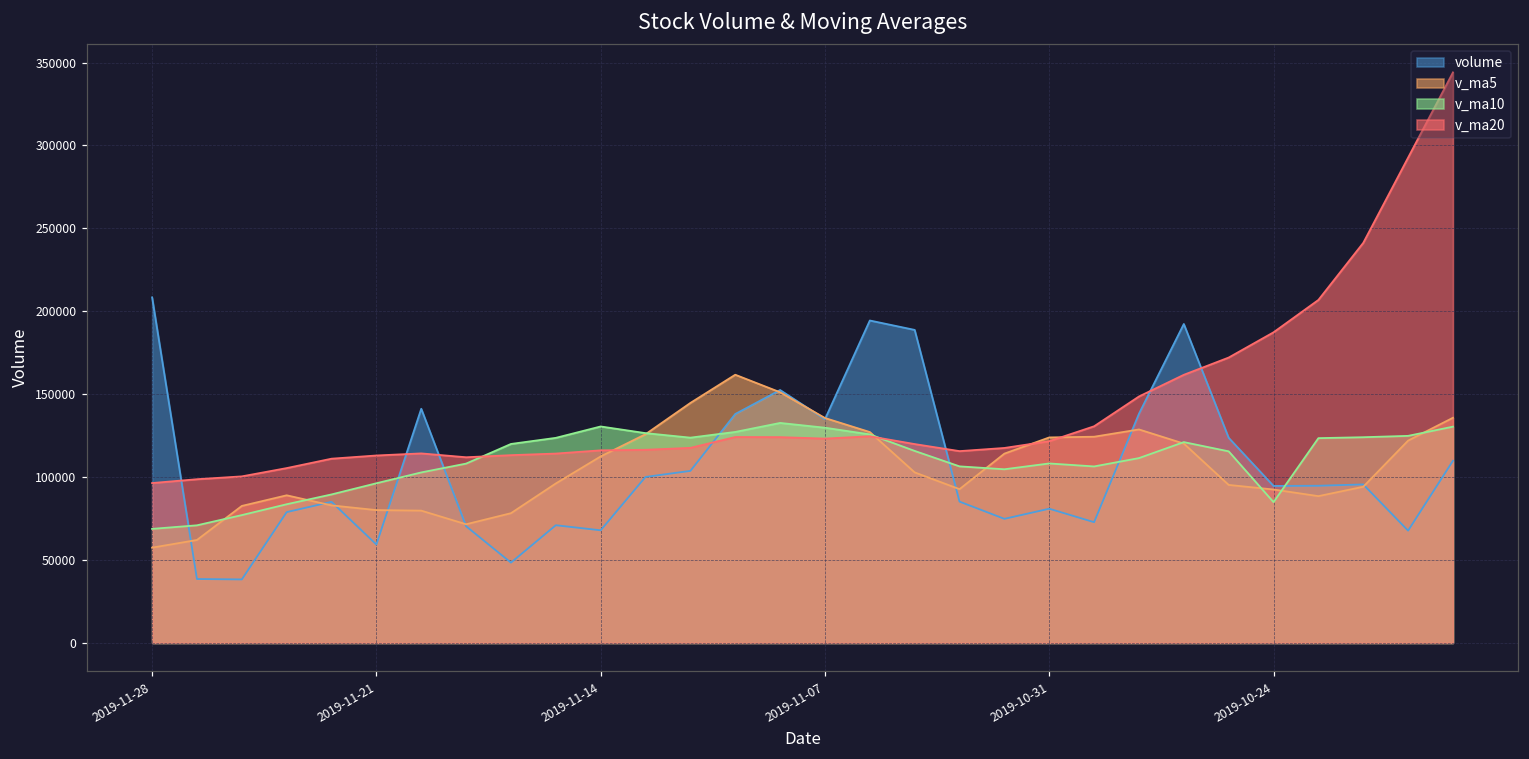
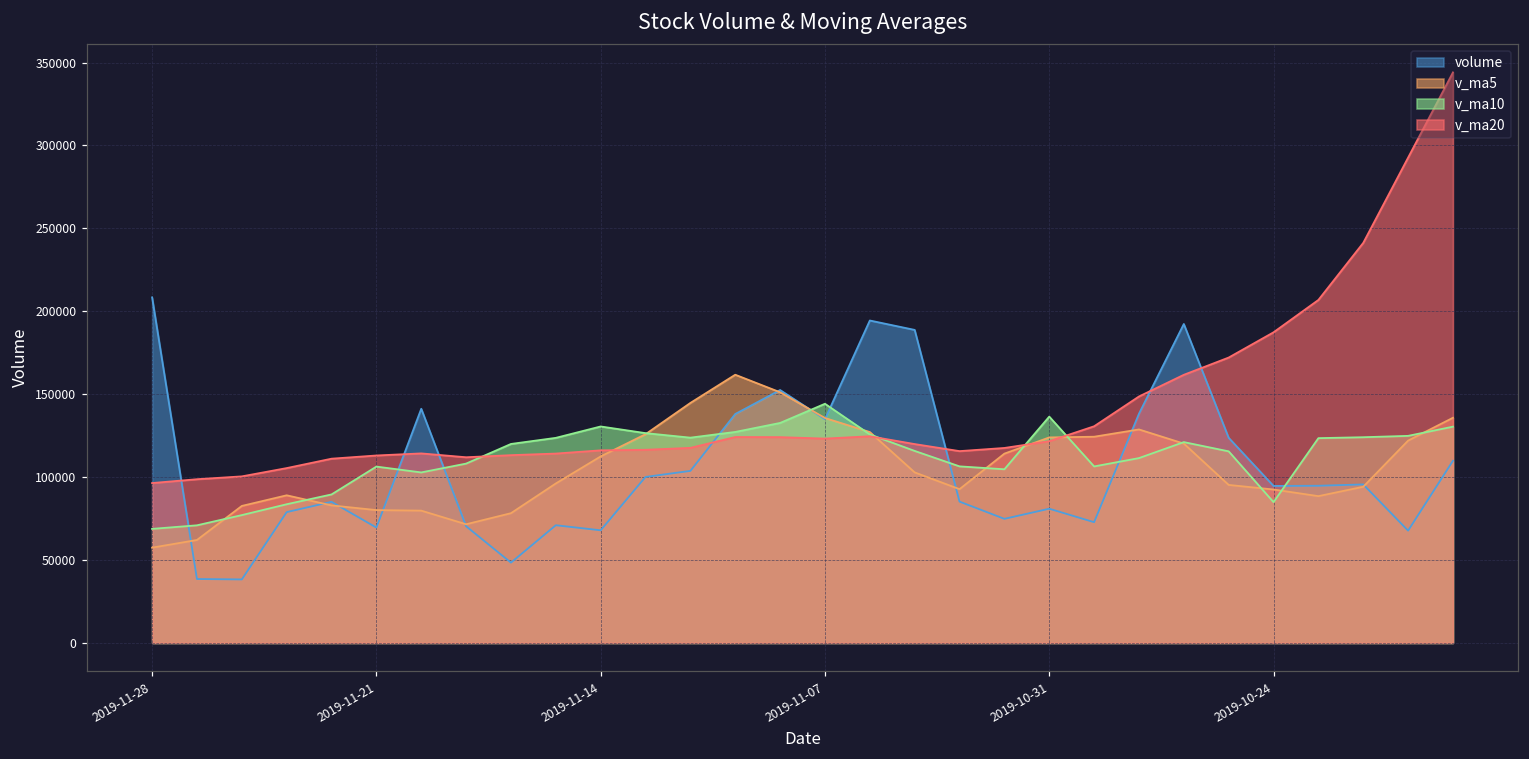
volume, 2019-11-21: 59000 -> 70000
v_ma10, 2019-11-21: 96000 -> 106000
v_ma10, 2019-11-07: 130000 -> 144000
v_ma10, 2019-10-31: 108000 -> 136000
